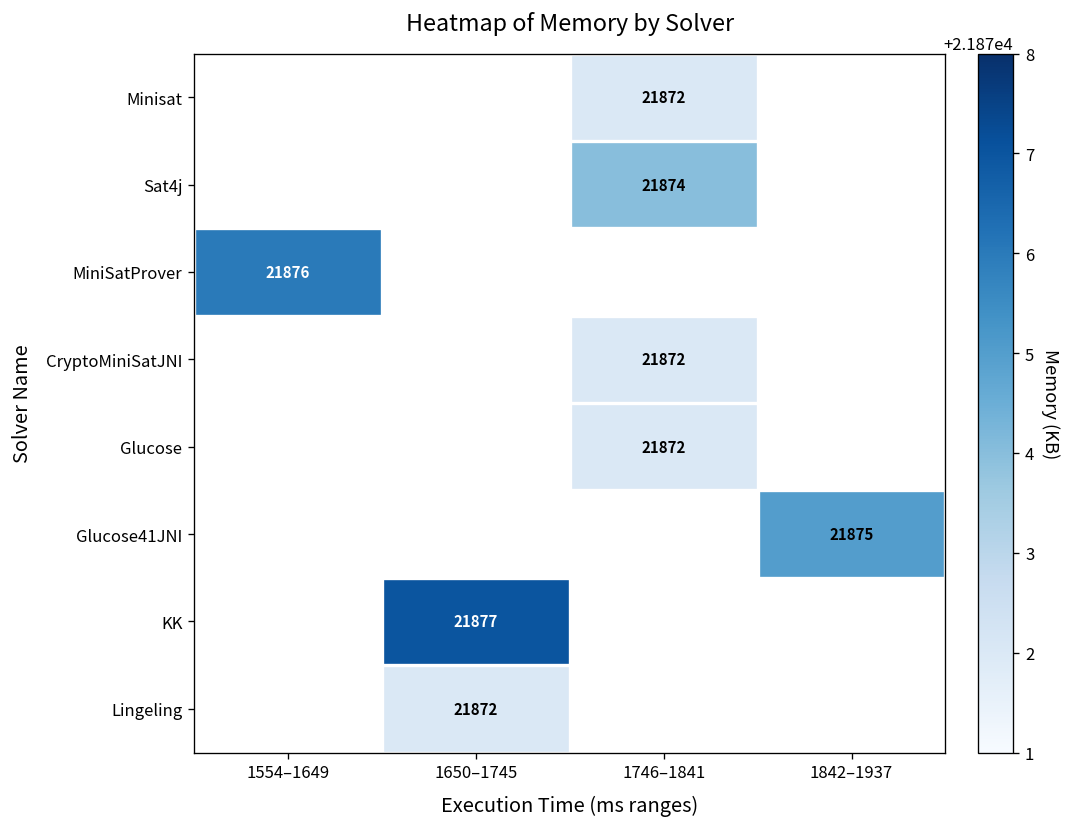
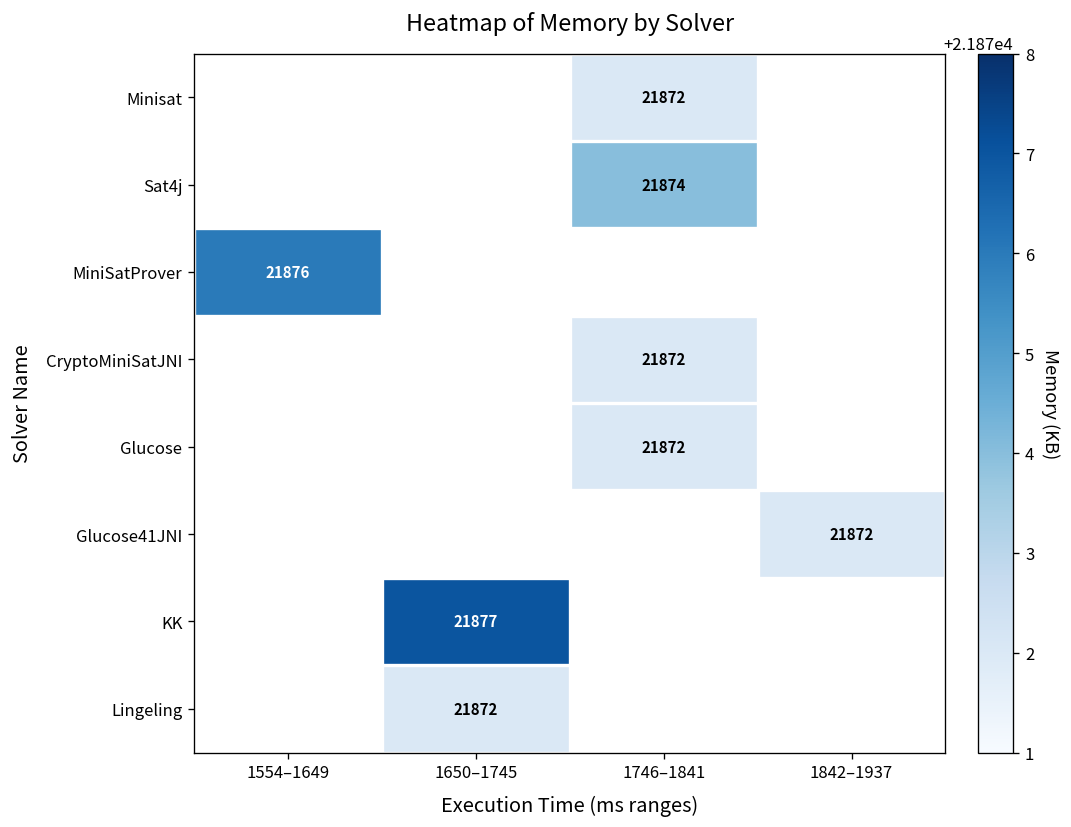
Glucose41JNI, 1842–1937: 21875 -> 21872
